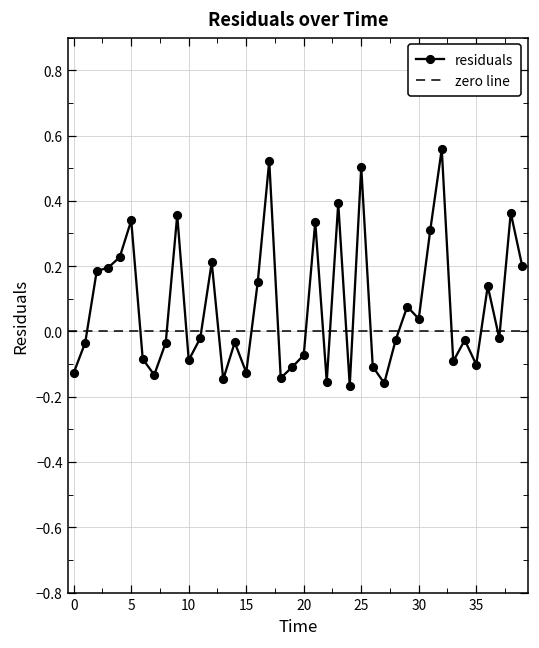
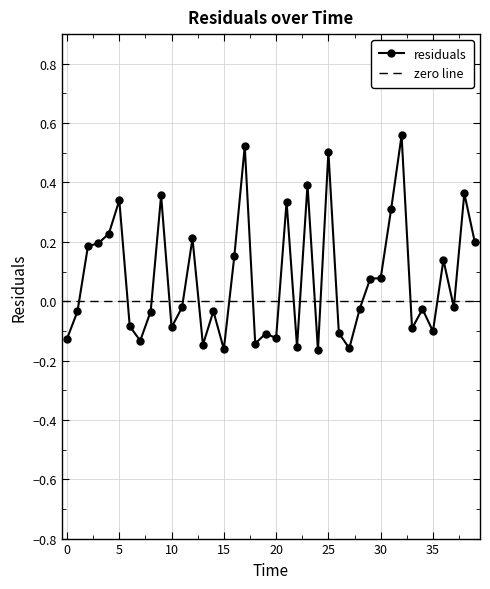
15: -0.13 -> -0.16
20: -0.07 -> -0.12
30: 0.04 -> 0.08
